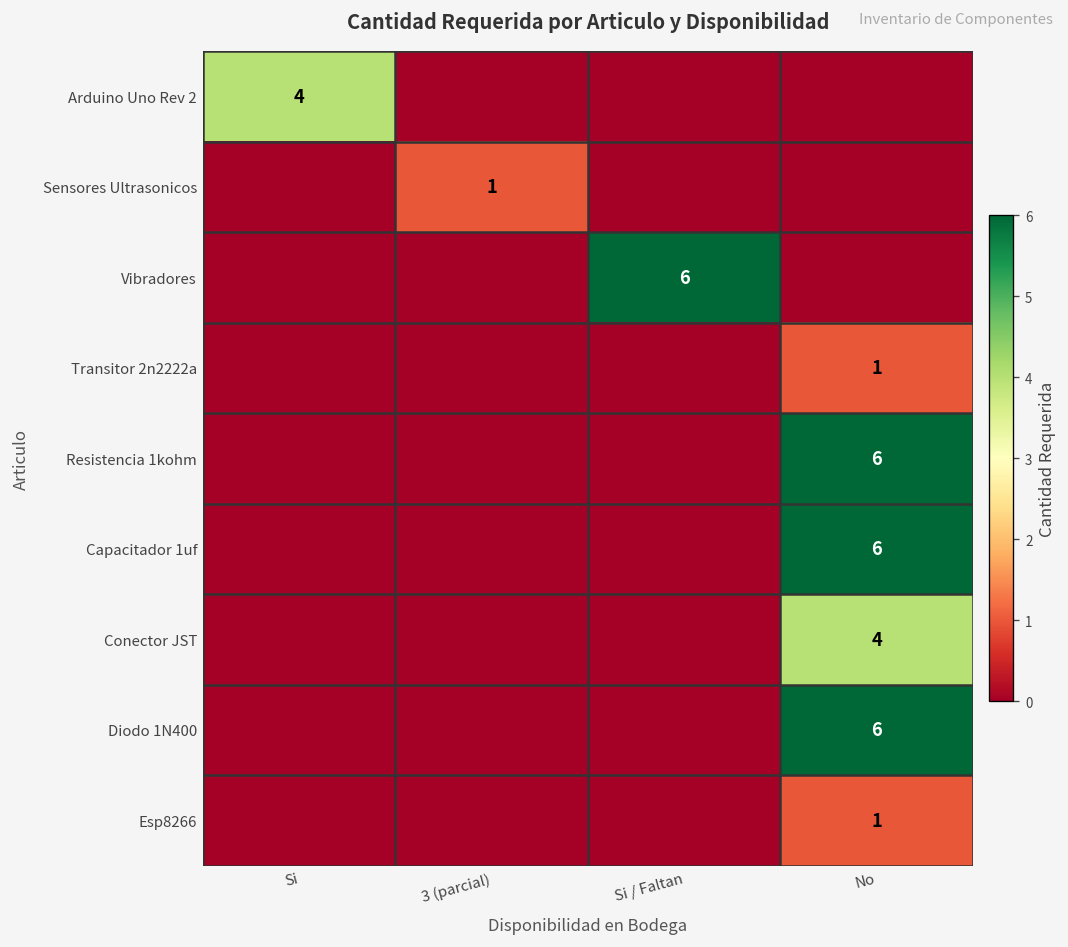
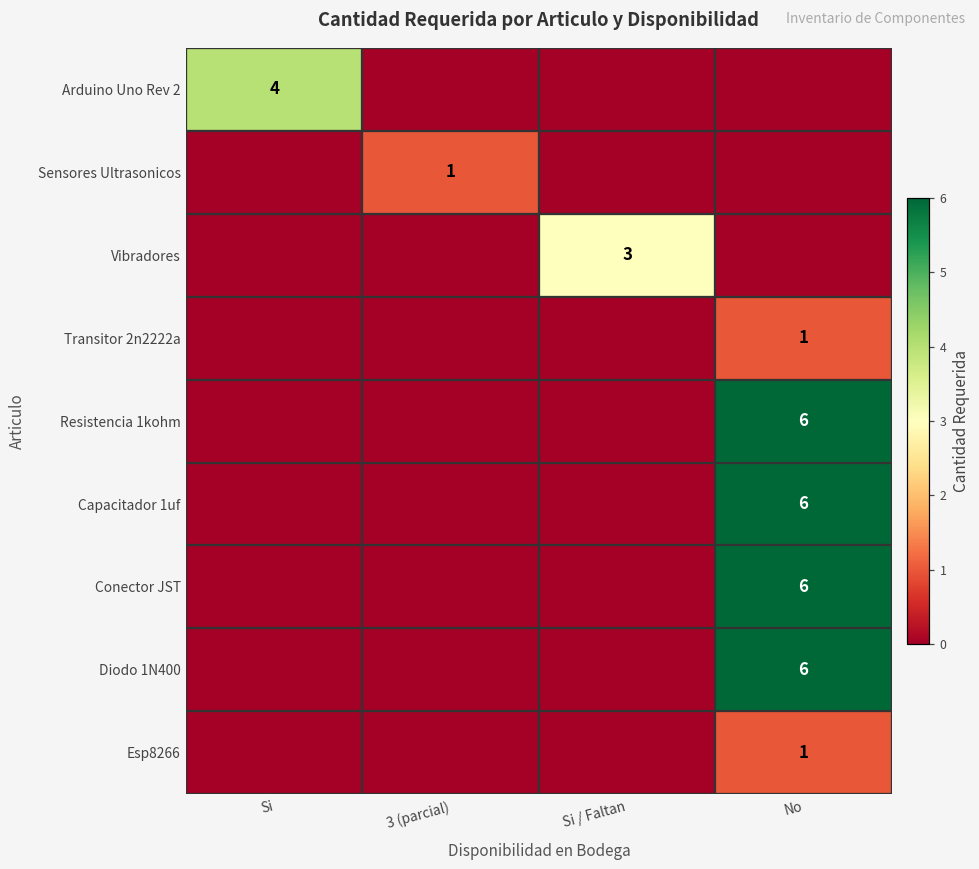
Vibradores, Si / Faltan: 6 -> 3
Conector JST, No: 4 -> 6
